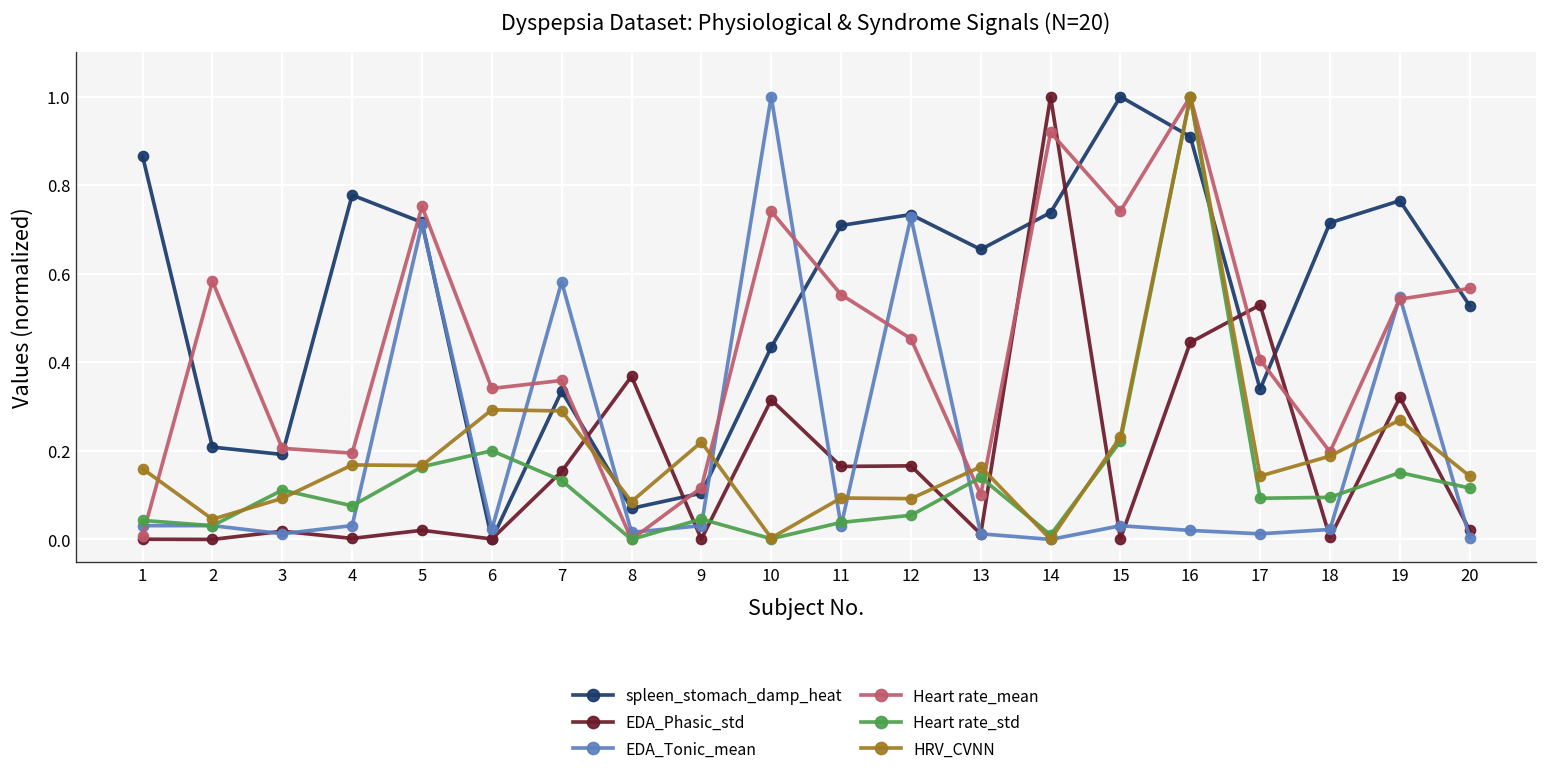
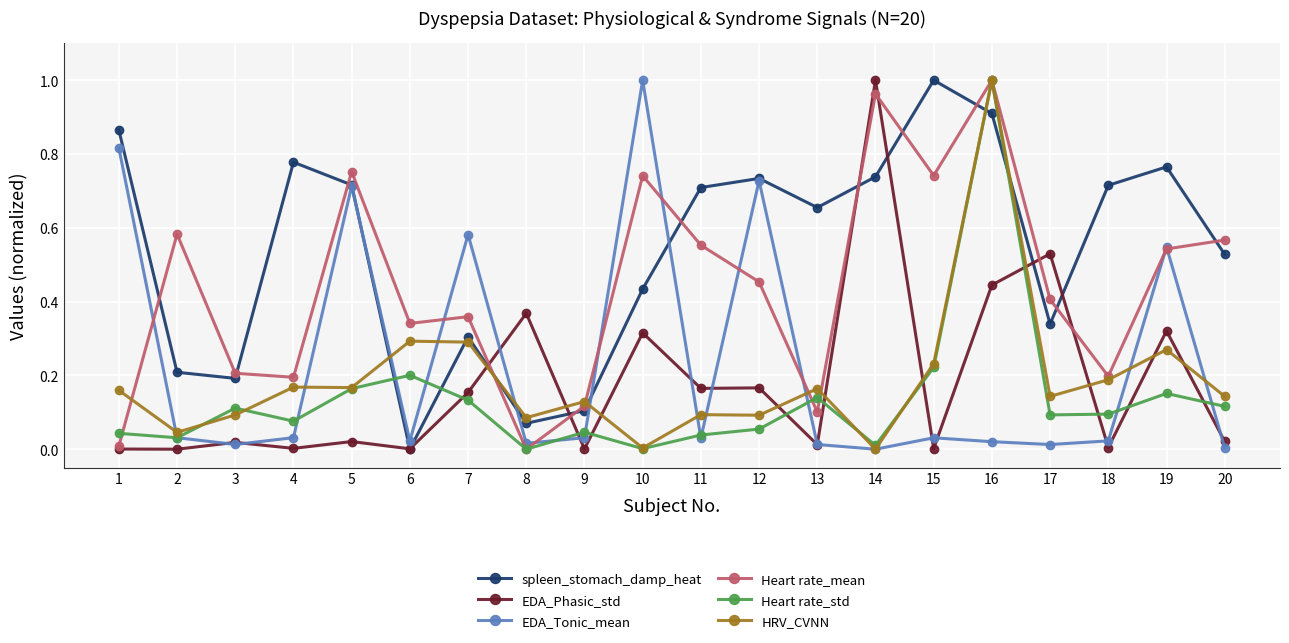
EDA_Tonic_mean, 1: 0.03 -> 0.82
spleen_stomach_damp_heat, 7: 0.33 -> 0.30
HRV_CVNN, 9: 0.22 -> 0.13
Heart rate_mean, 14: 0.92 -> 0.96
